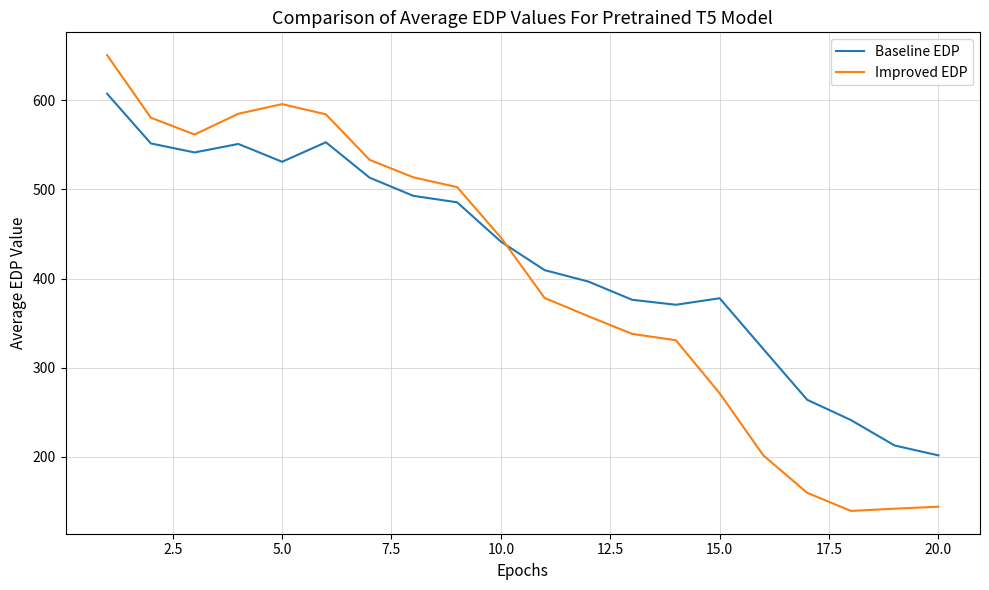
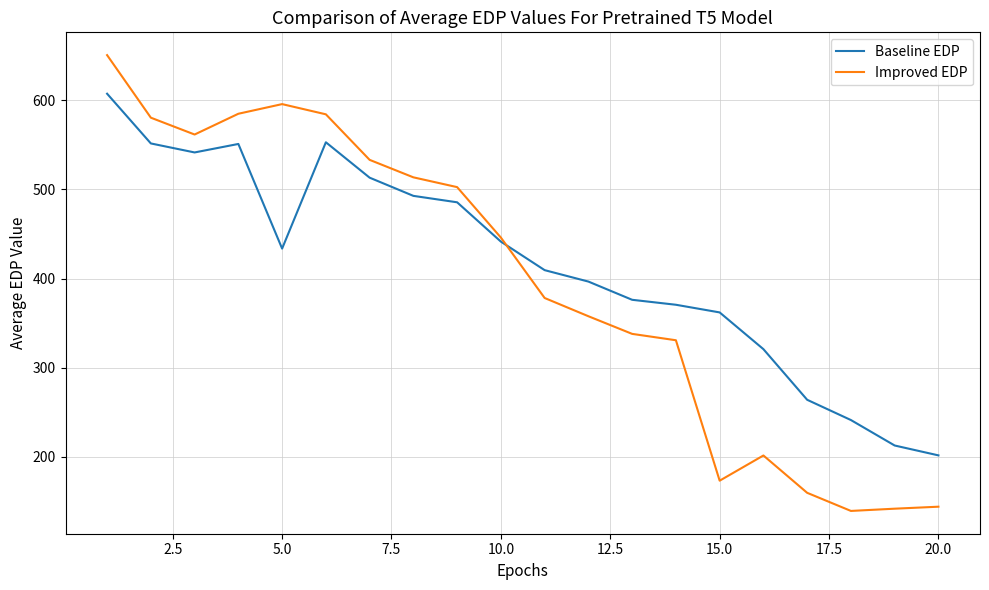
Baseline EDP, 5.0: 530 -> 430
Baseline EDP, 15.0: 380 -> 360
Improved EDP, 15.0: 270 -> 170
